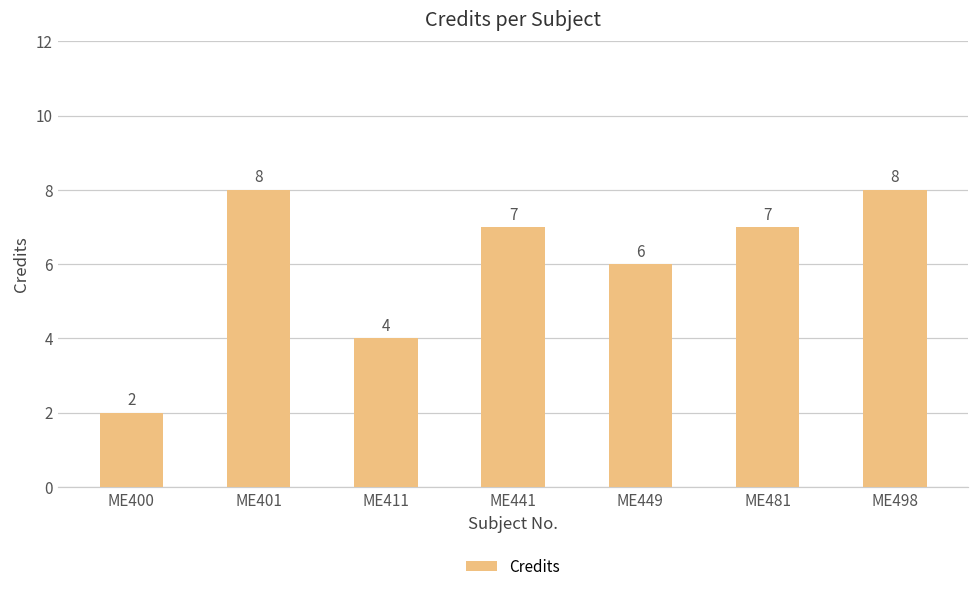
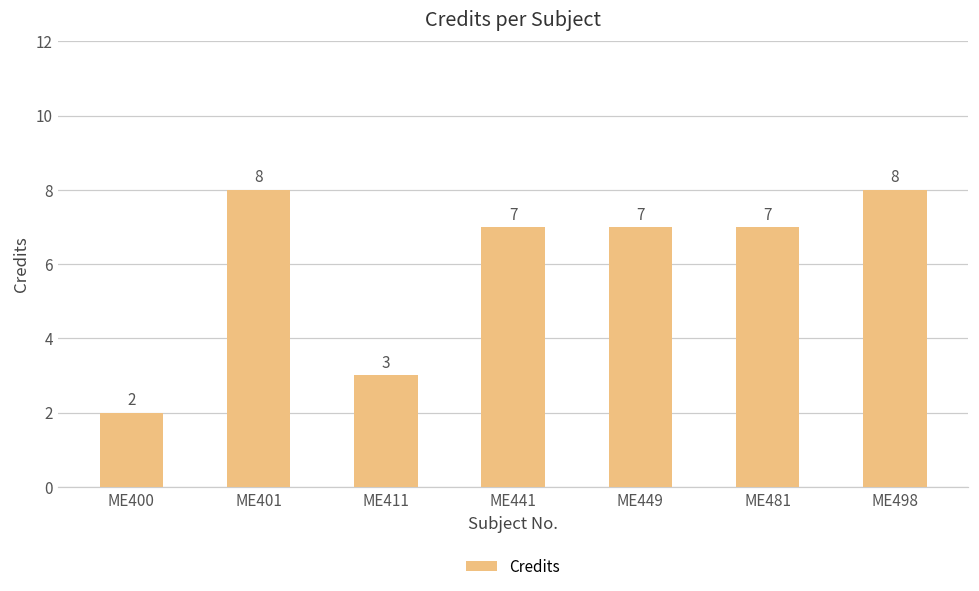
ME411: 4 -> 3
ME449: 6 -> 7
